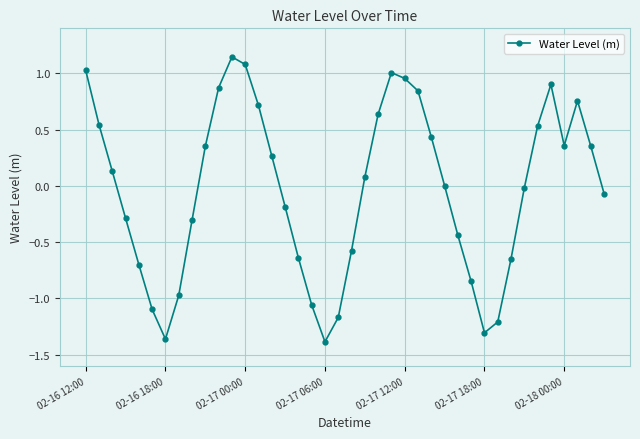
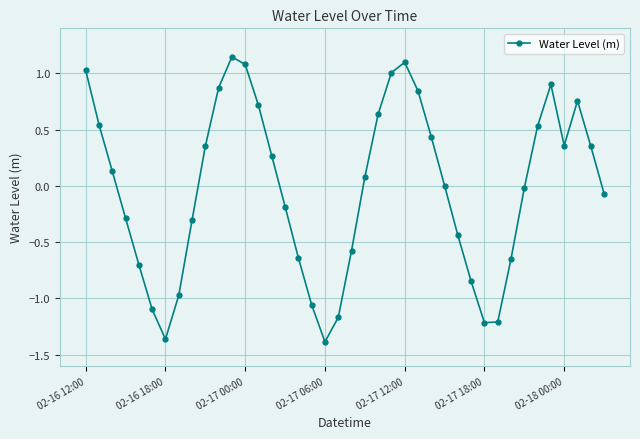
02-17 12:00: 0.96 -> 1.10
02-17 18:00: -1.31 -> -1.22
